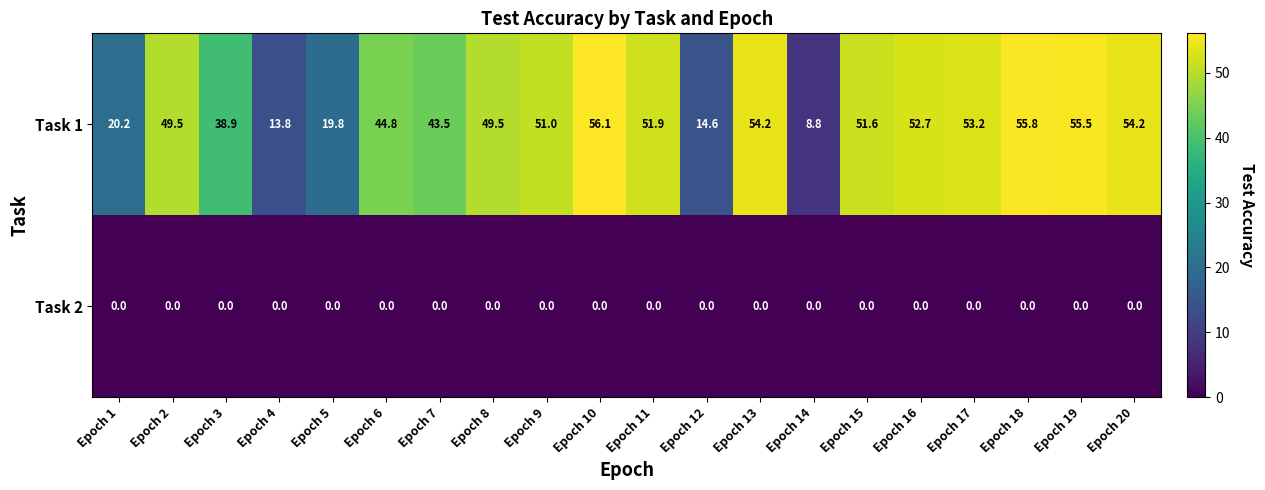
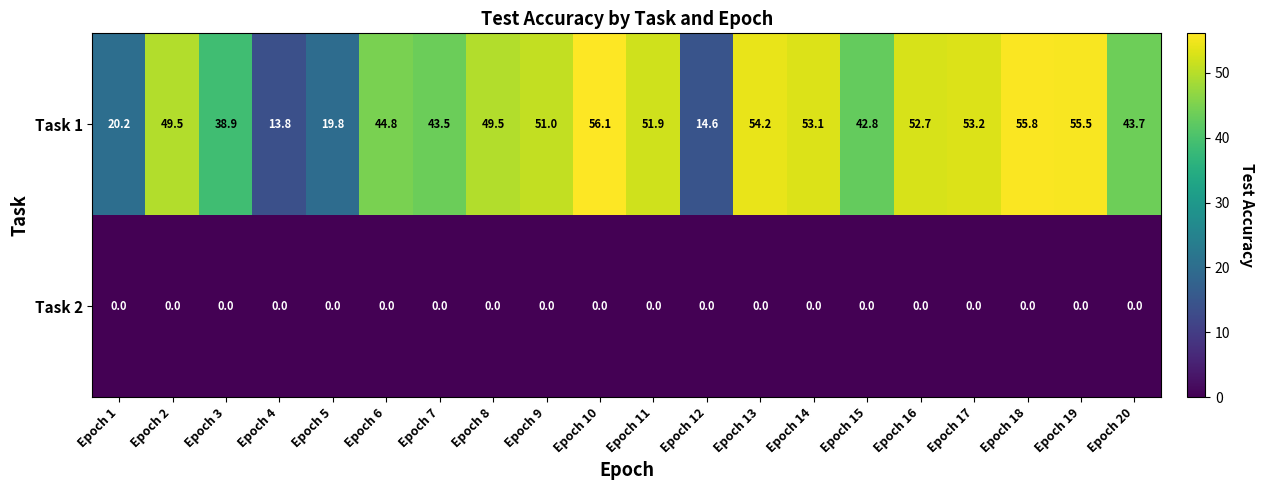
Task 1, Epoch 14: 8.8 -> 53.1
Task 1, Epoch 15: 51.6 -> 42.8
Task 1, Epoch 20: 54.2 -> 43.7
